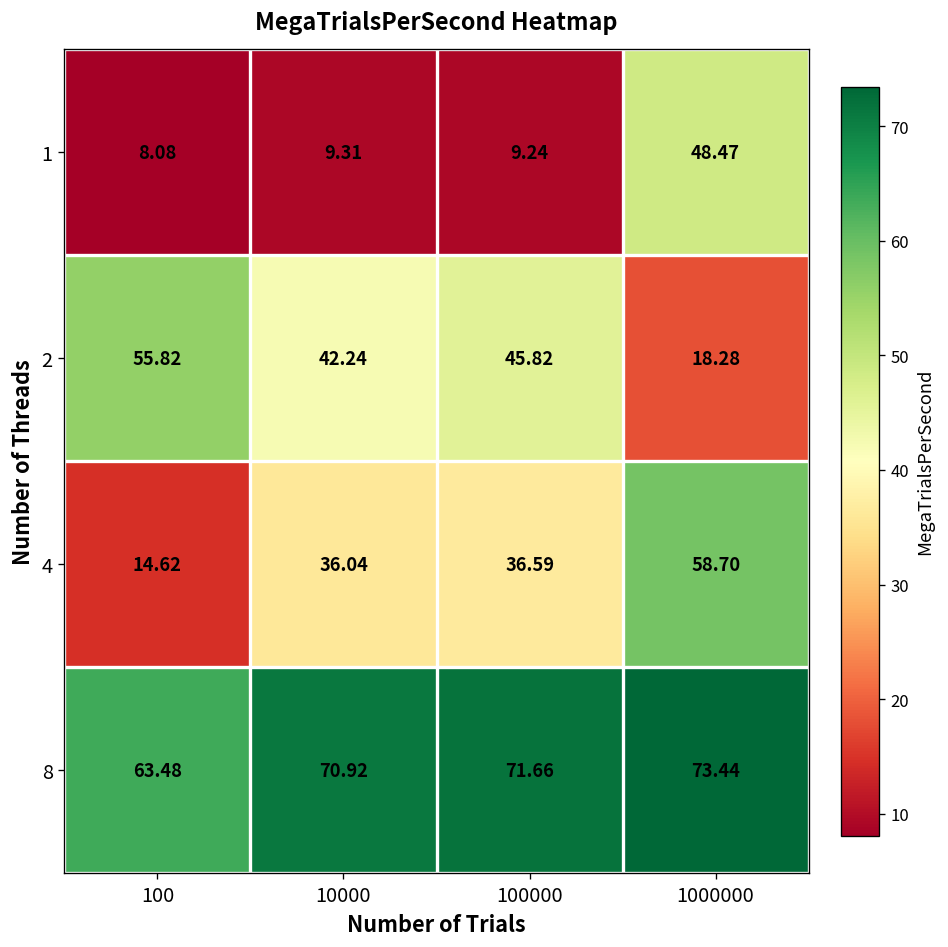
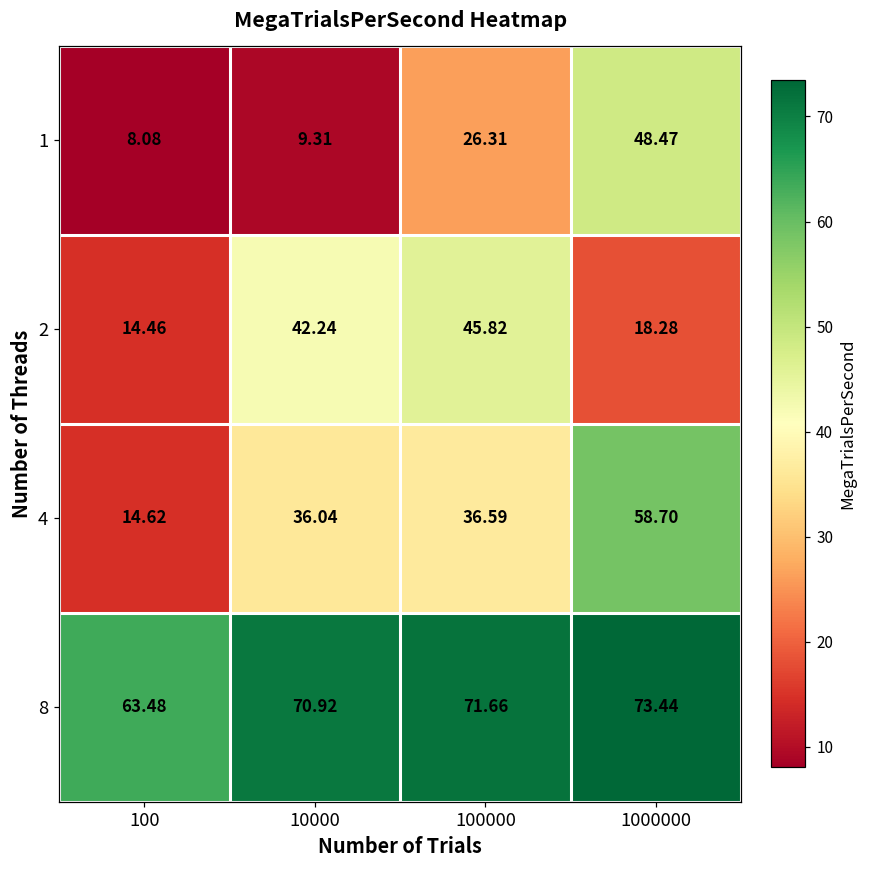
1, 100000: 9.24 -> 26.31
2, 100: 55.82 -> 14.46
